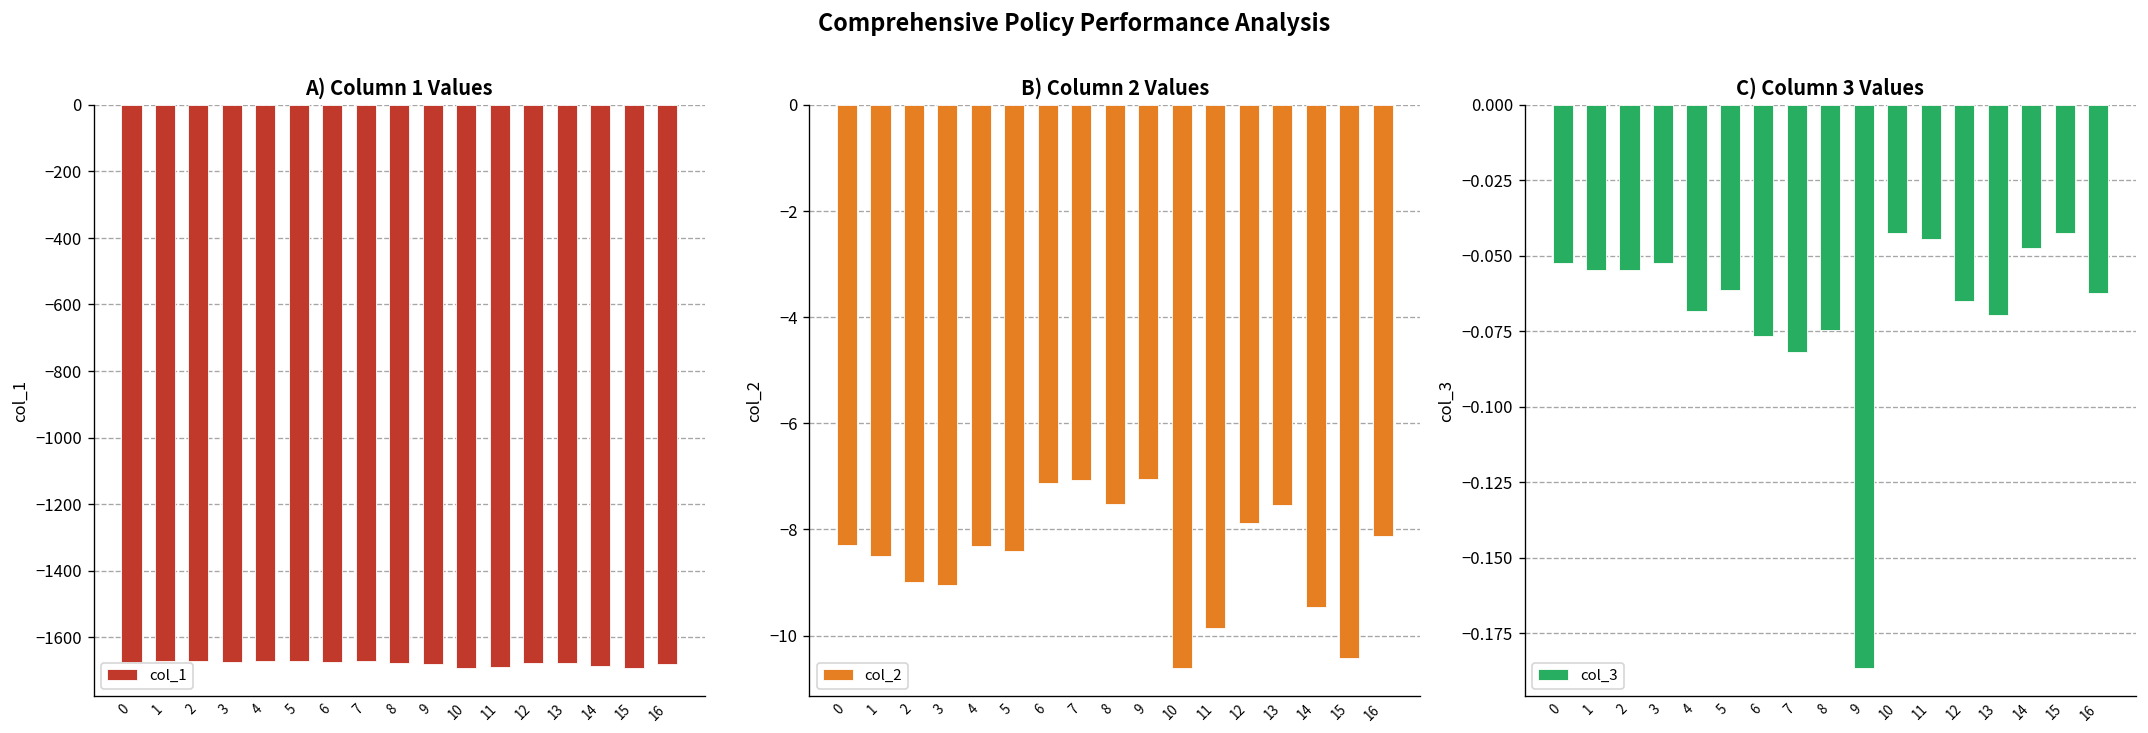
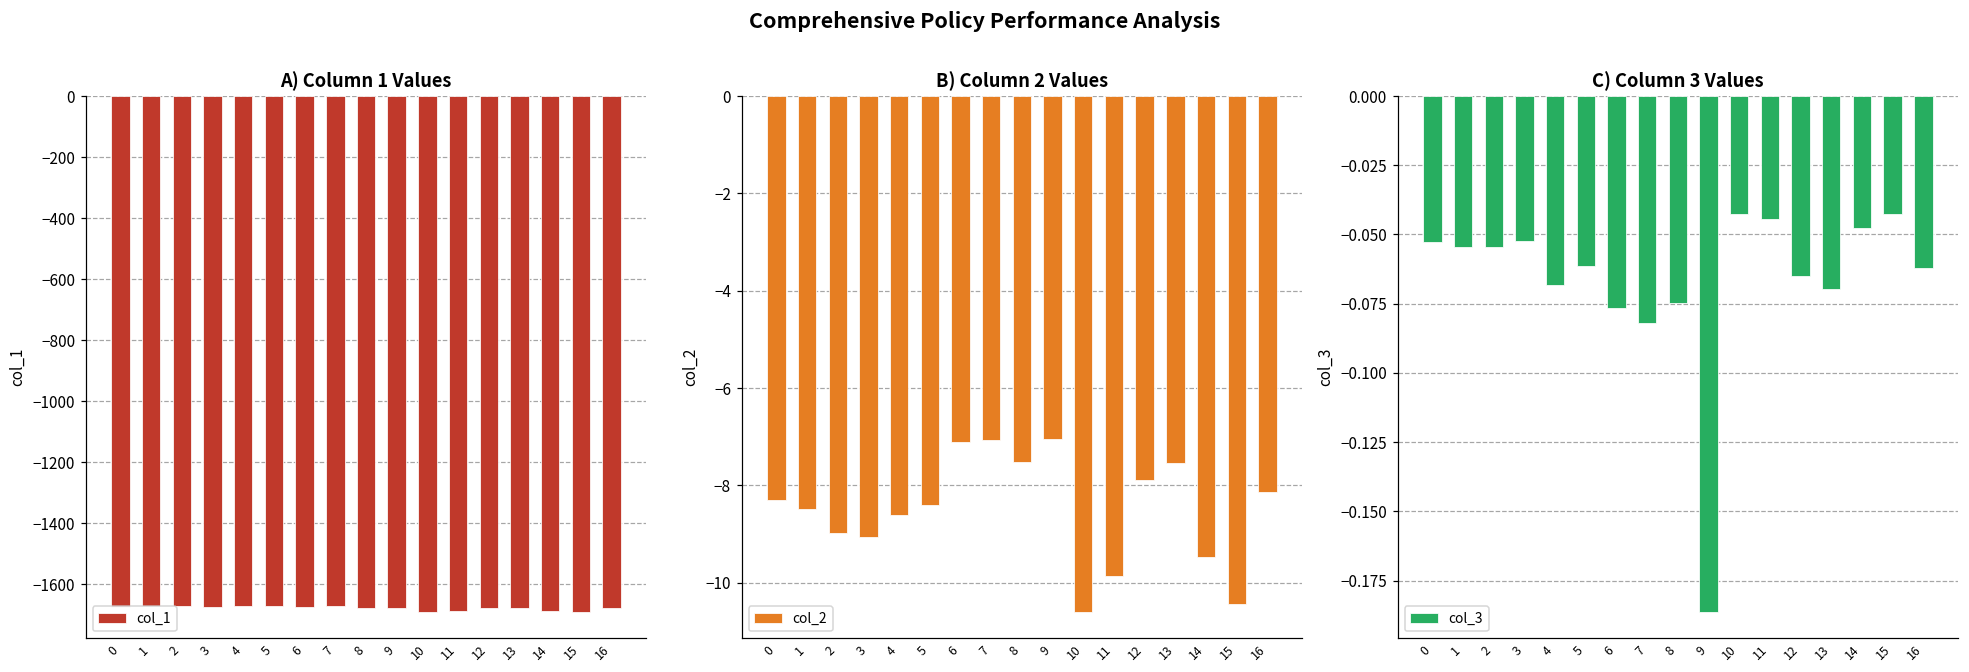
B) Column 2 Values, 4: -8.3 -> -8.6
